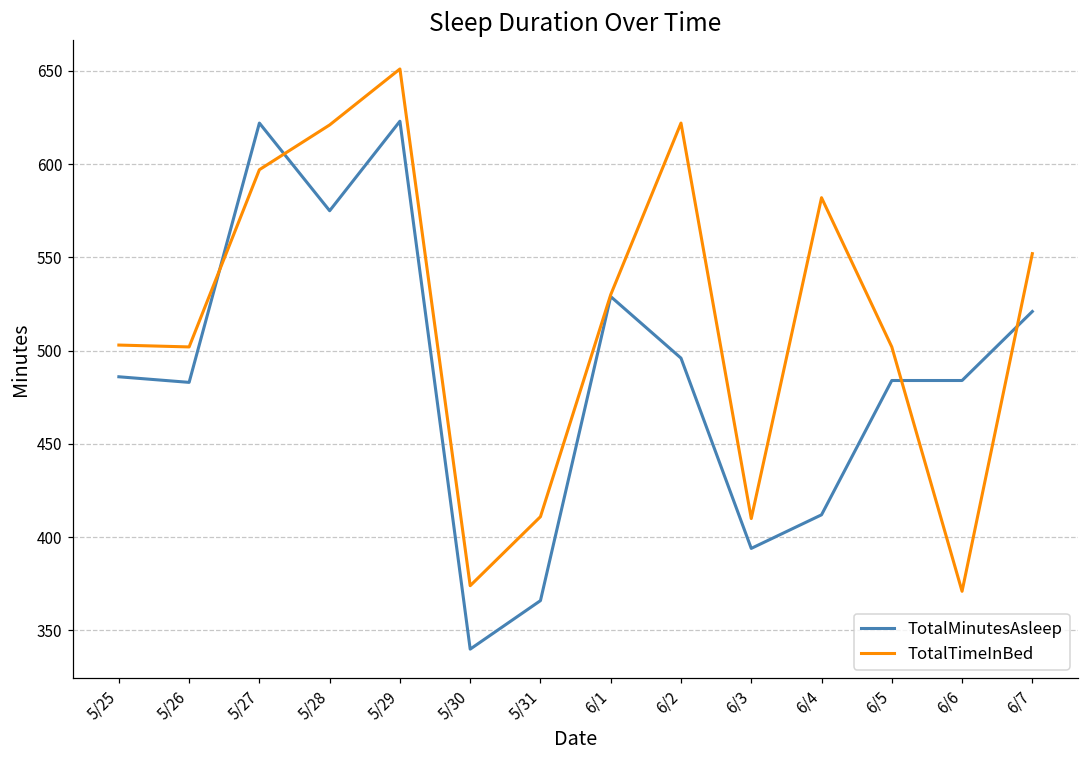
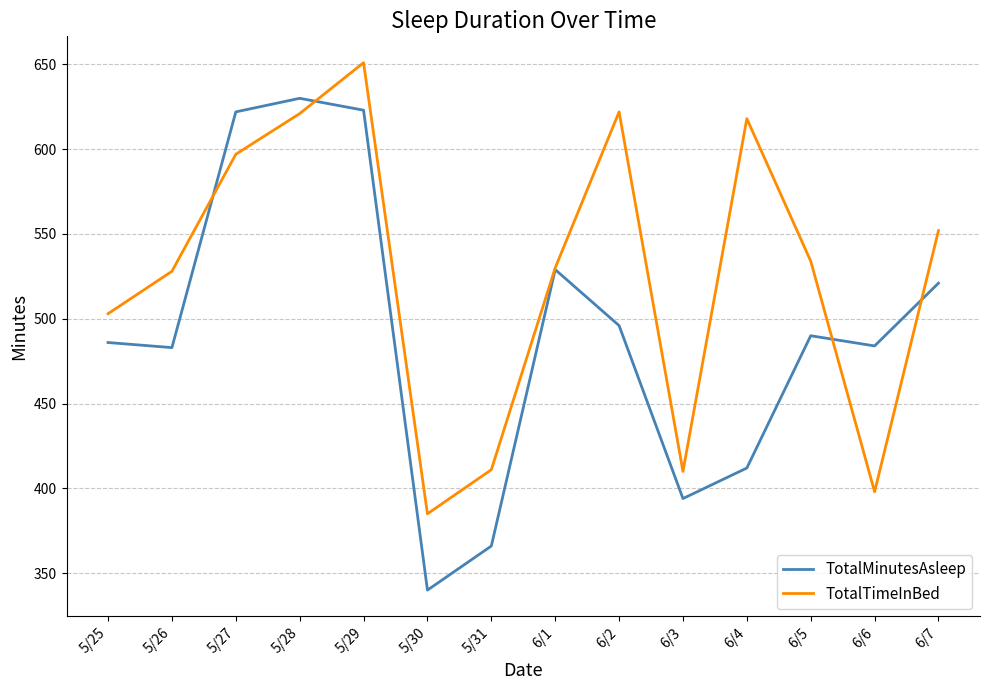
TotalTimeInBed, 5/26: 502 -> 528
TotalMinutesAsleep, 5/28: 575 -> 630
TotalTimeInBed, 5/30: 374 -> 385
TotalTimeInBed, 6/4: 582 -> 618
TotalMinutesAsleep, 6/5: 484 -> 490
TotalTimeInBed, 6/5: 502 -> 534
TotalTimeInBed, 6/6: 371 -> 398
